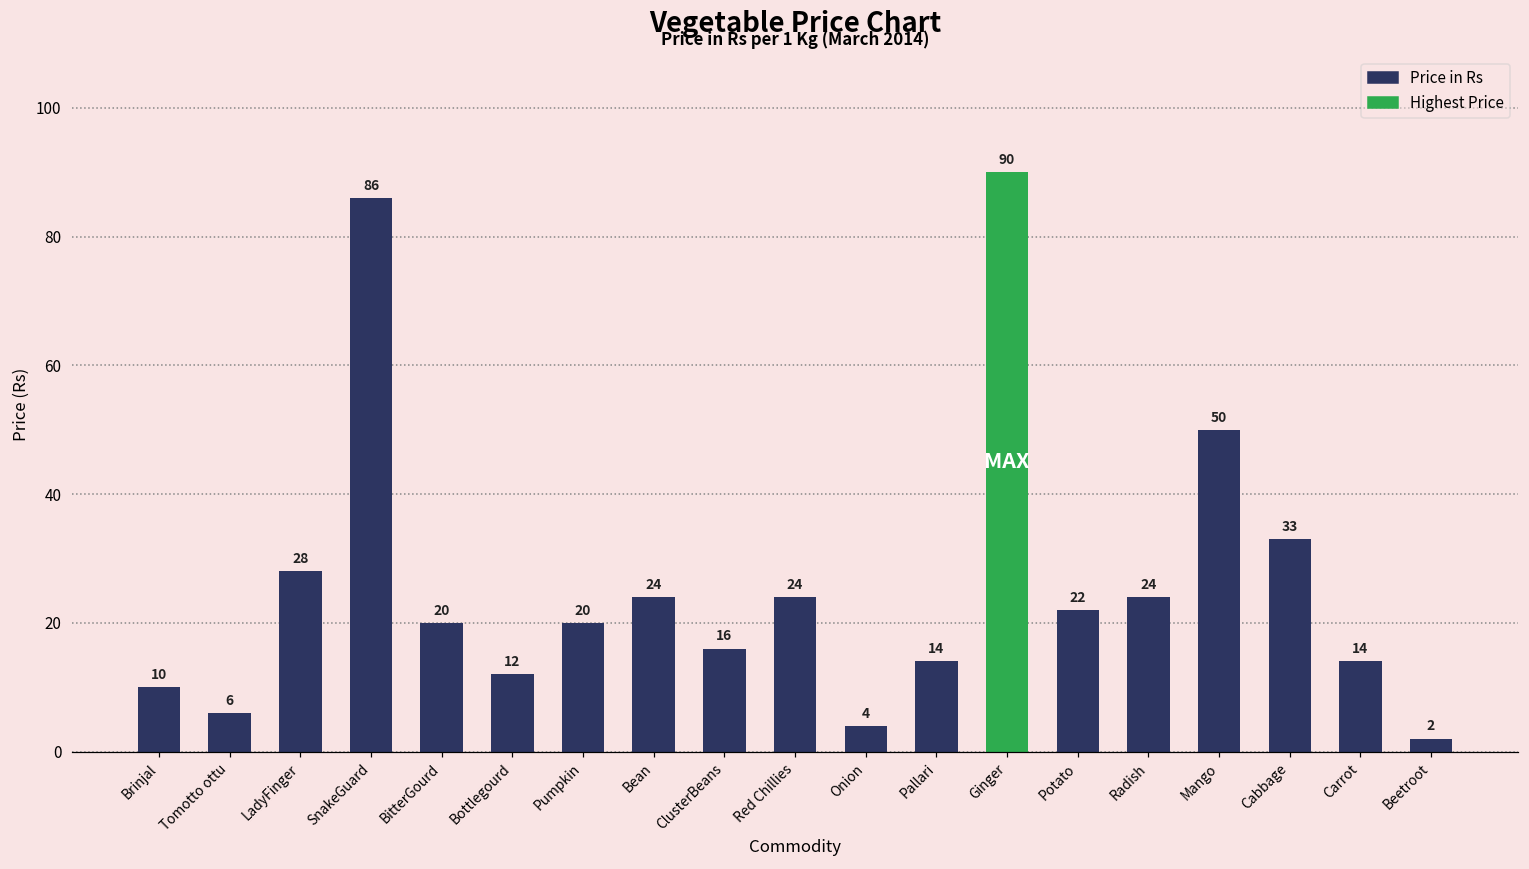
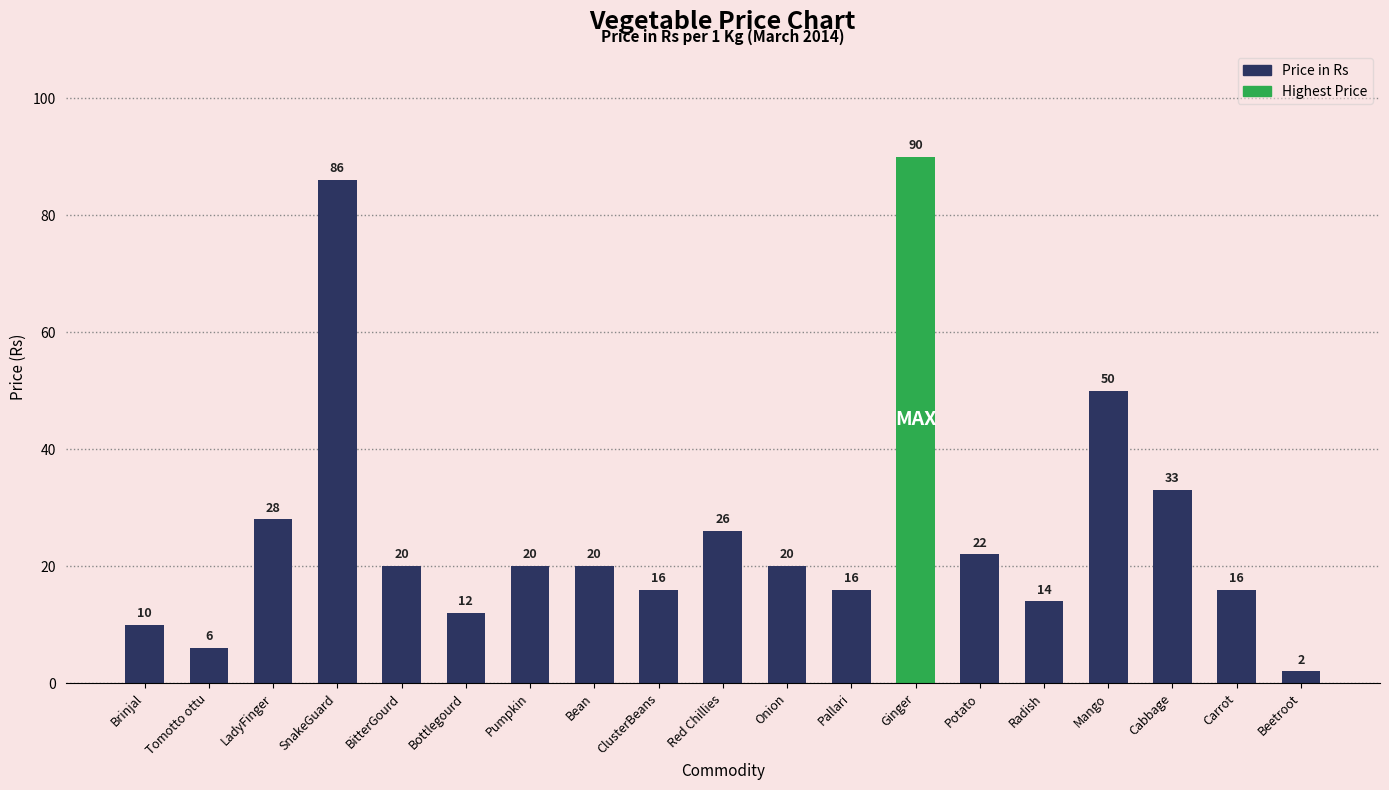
Bean: 24 -> 20
Red Chillies: 24 -> 26
Onion: 4 -> 20
Pallari: 14 -> 16
Radish: 24 -> 14
Carrot: 14 -> 16
